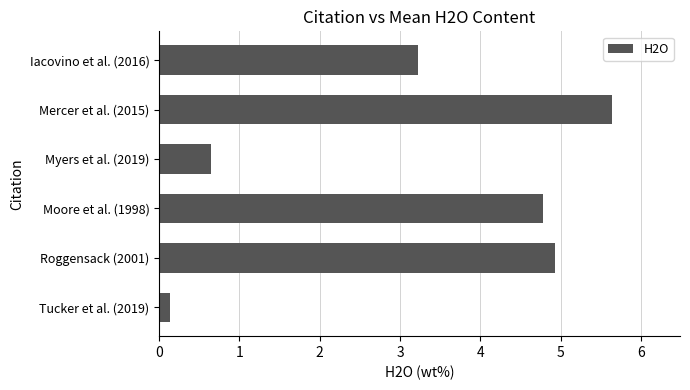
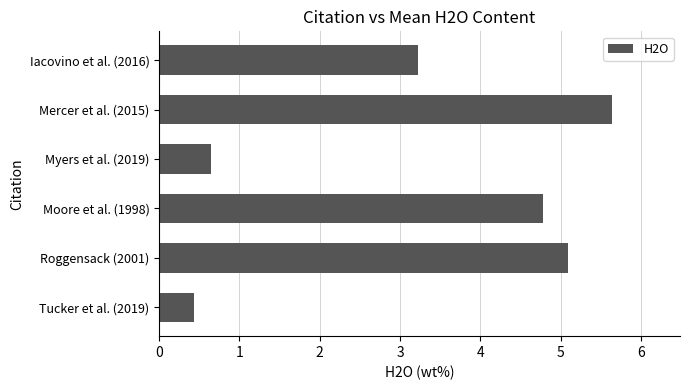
Roggensack (2001): 4.9 -> 5.1
Tucker et al. (2019): 0.1 -> 0.4
